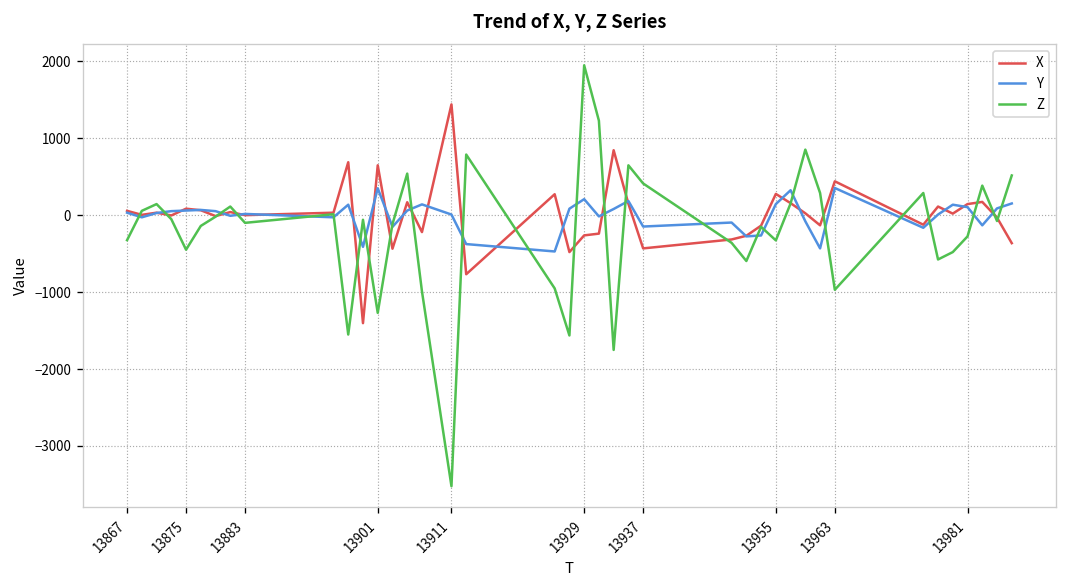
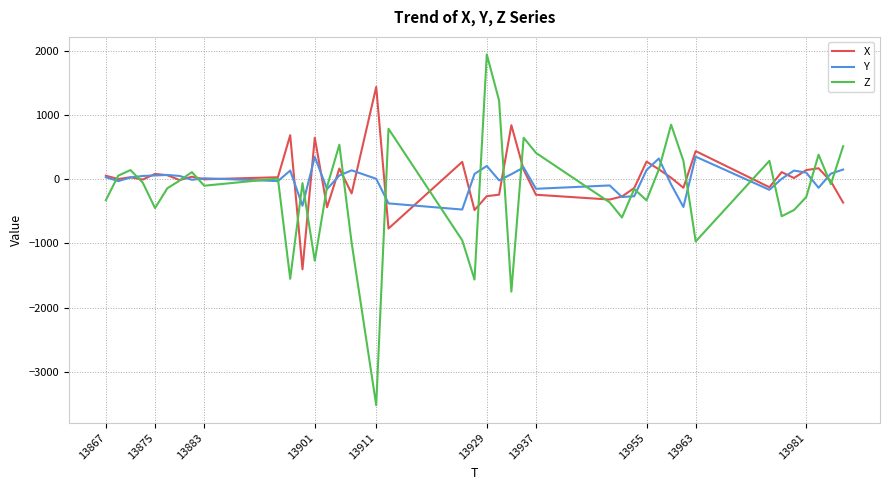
X, 13937: -400 -> -200
